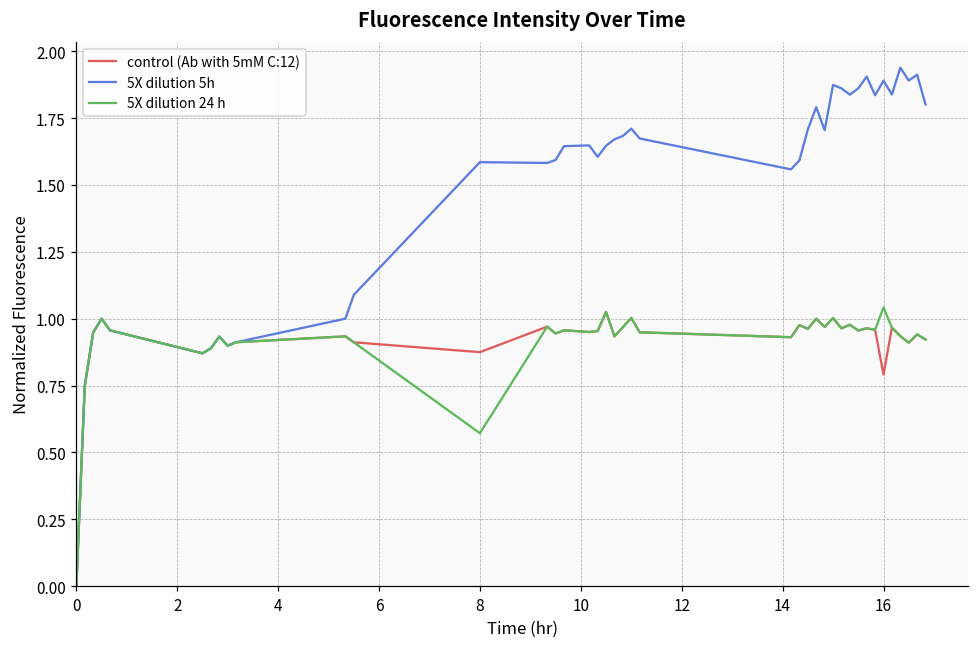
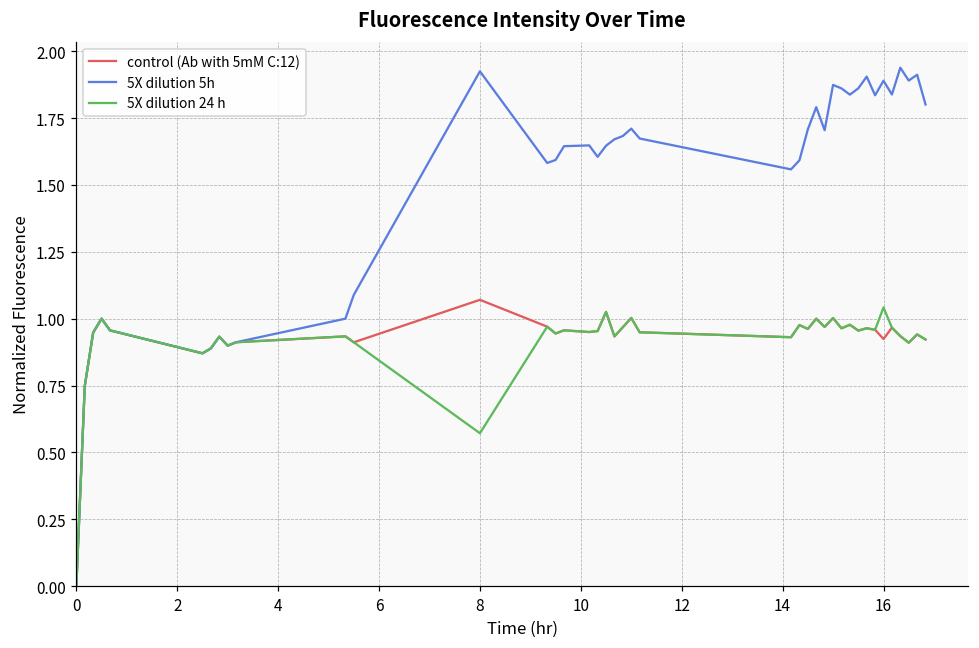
control (Ab with 5mM C:12), 8: 0.87 -> 1.07
5X dilution 5h, 8: 1.59 -> 1.92
control (Ab with 5mM C:12), 16: 0.79 -> 0.92
